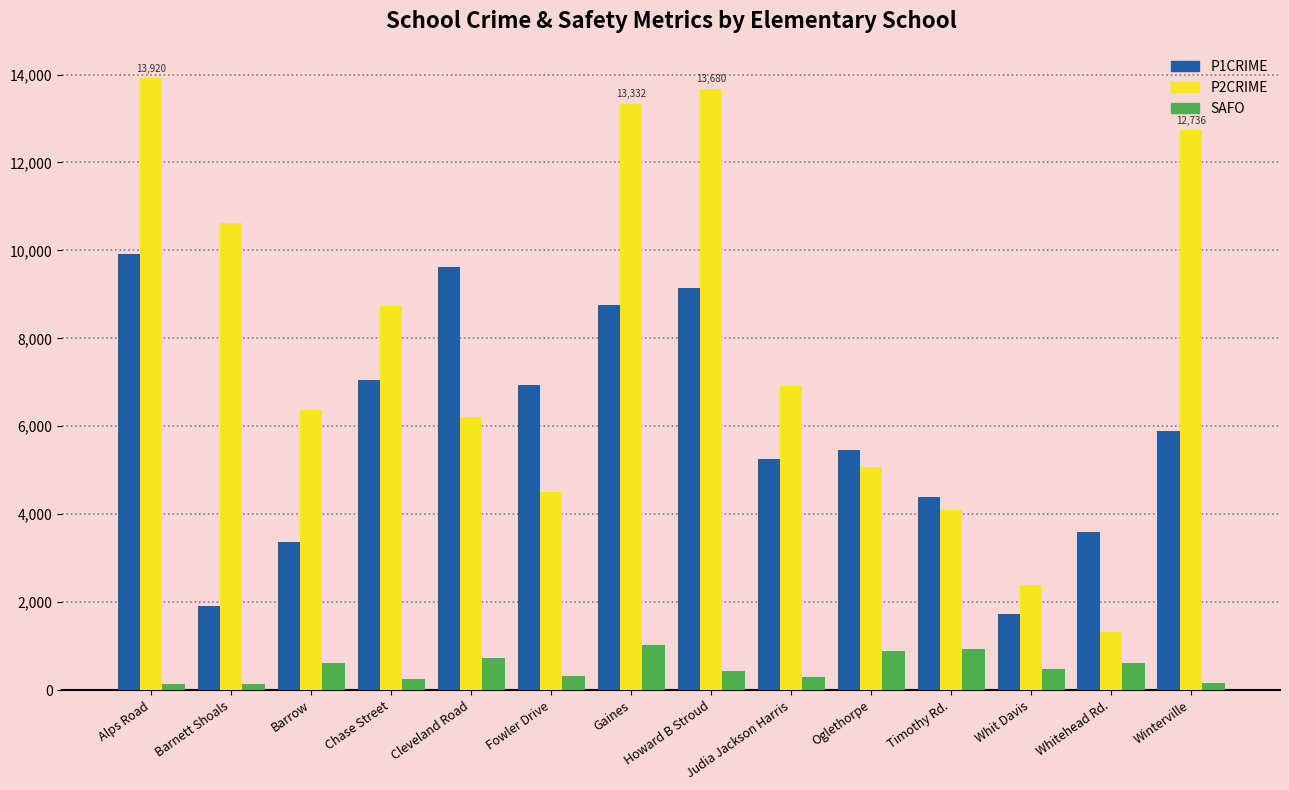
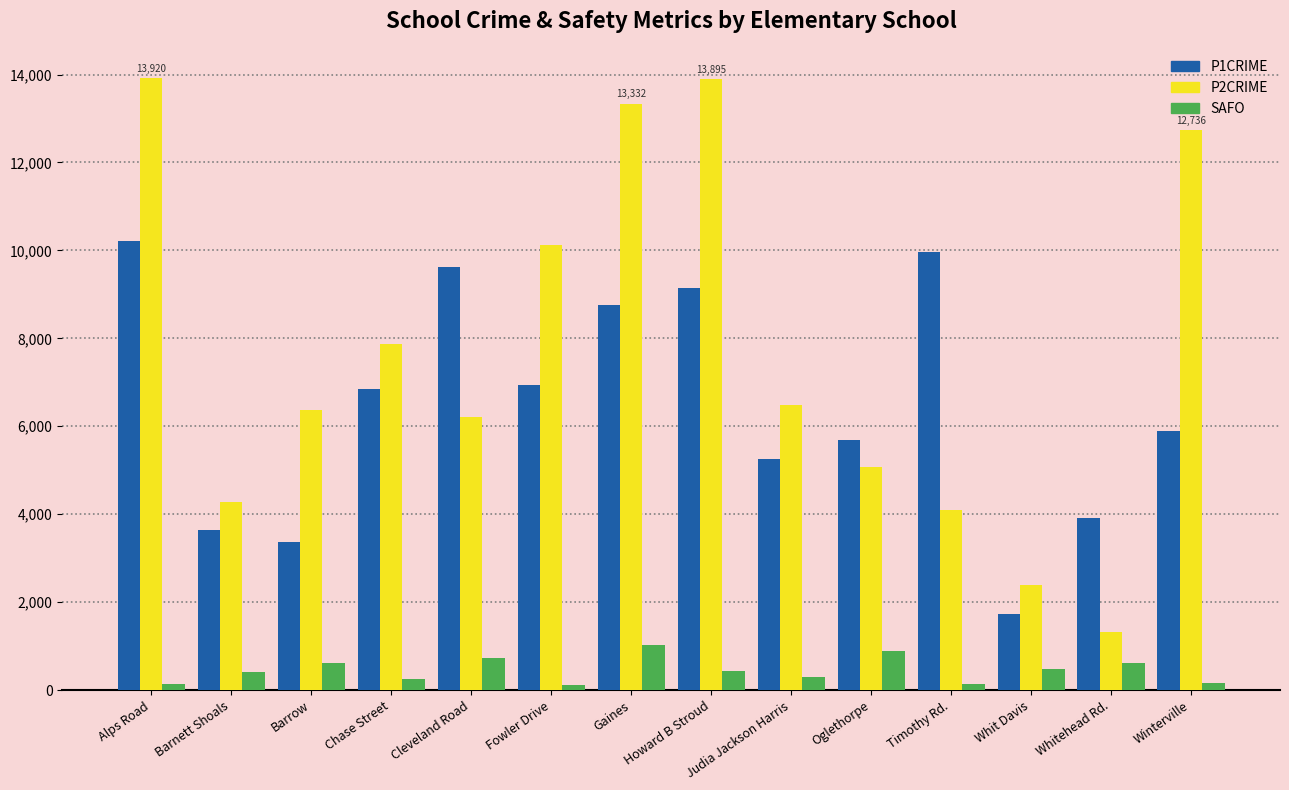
P1CRIME, Alps Road: 9,900 -> 10,200
P1CRIME, Barnett Shoals: 1,900 -> 3,600
P2CRIME, Barnett Shoals: 10,600 -> 4,300
SAFO, Barnett Shoals: 100 -> 400
P1CRIME, Chase Street: 7,100 -> 6,900
P2CRIME, Chase Street: 8,700 -> 7,900
P2CRIME, Fowler Drive: 4,500 -> 10,100
SAFO, Fowler Drive: 300 -> 100
P2CRIME, Howard B Stroud: 13,680 -> 13,895
P2CRIME, Judia Jackson Harris: 6,900 -> 6,500
P1CRIME, Oglethorpe: 5,500 -> 5,700
P1CRIME, Timothy Rd.: 4,400 -> 10,000
SAFO, Timothy Rd.: 900 -> 100
P1CRIME, Whitehead Rd.: 3,600 -> 3,900
